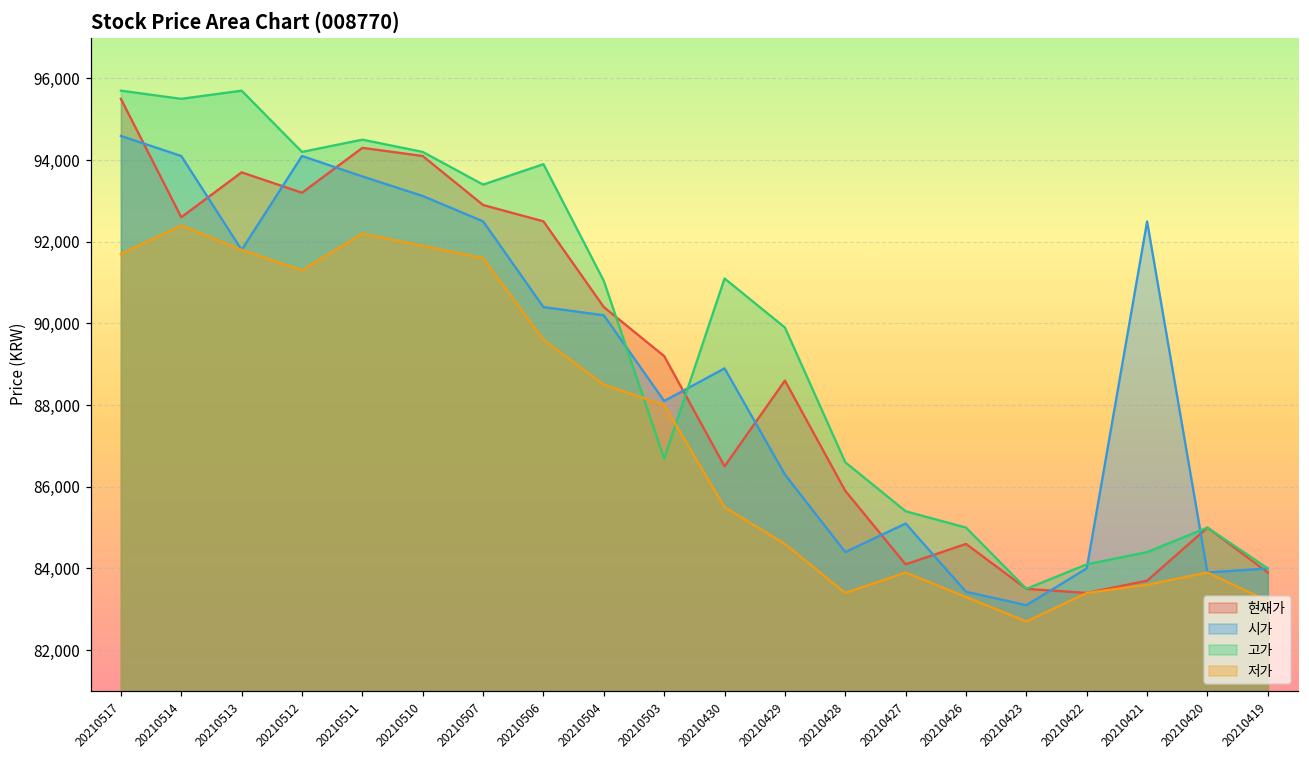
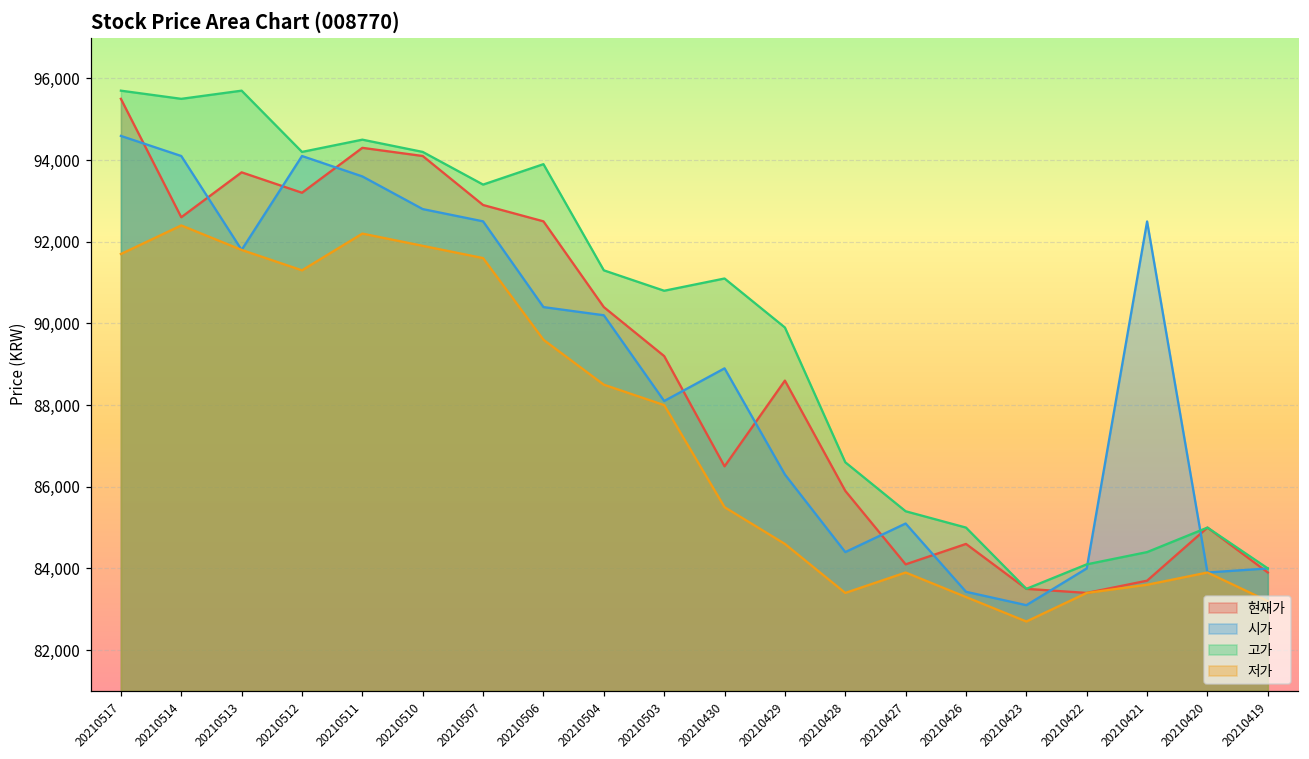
시가, 20210510: 93,100 -> 92,800
고가, 20210504: 91,000 -> 91,300
고가, 20210503: 86,700 -> 90,800
